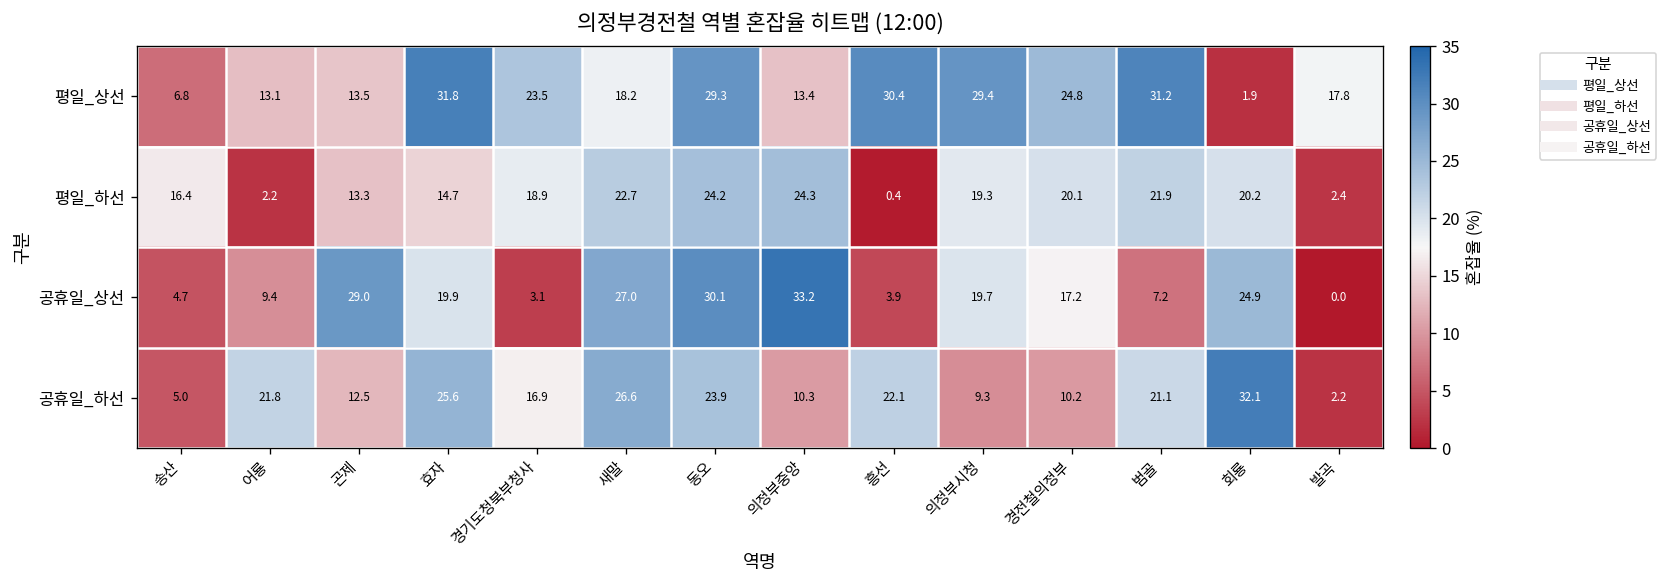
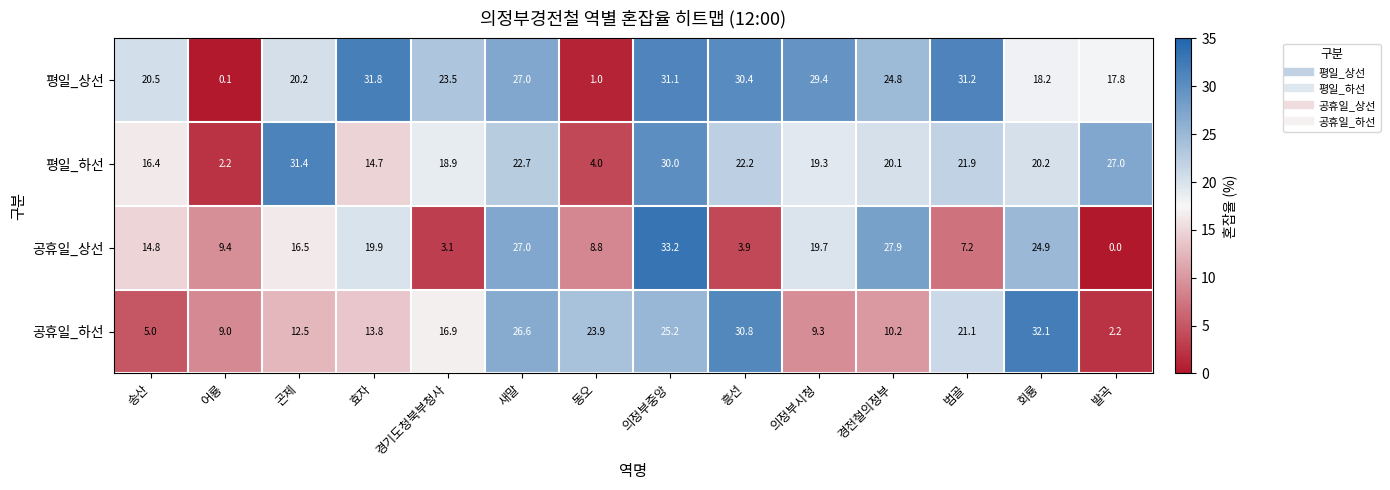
평일_상선, 송산: 6.8 -> 20.5
평일_상선, 어룡: 13.1 -> 0.1
평일_상선, 곤제: 13.5 -> 20.2
평일_상선, 새말: 18.2 -> 27.0
평일_상선, 동오: 29.3 -> 1.0
평일_상선, 의정부중앙: 13.4 -> 31.1
평일_상선, 회룡: 1.9 -> 18.2
평일_하선, 곤제: 13.3 -> 31.4
평일_하선, 동오: 24.2 -> 4.0
평일_하선, 의정부중앙: 24.3 -> 30.0
평일_하선, 흥선: 0.4 -> 22.2
평일_하선, 발곡: 2.4 -> 27.0
공휴일_상선, 송산: 4.7 -> 14.8
공휴일_상선, 곤제: 29.0 -> 16.5
공휴일_상선, 동오: 30.1 -> 8.8
공휴일_상선, 경전철의정부: 17.2 -> 27.9
공휴일_하선, 어룡: 21.8 -> 9.0
공휴일_하선, 효자: 25.6 -> 13.8
공휴일_하선, 의정부중앙: 10.3 -> 25.2
공휴일_하선, 흥선: 22.1 -> 30.8
